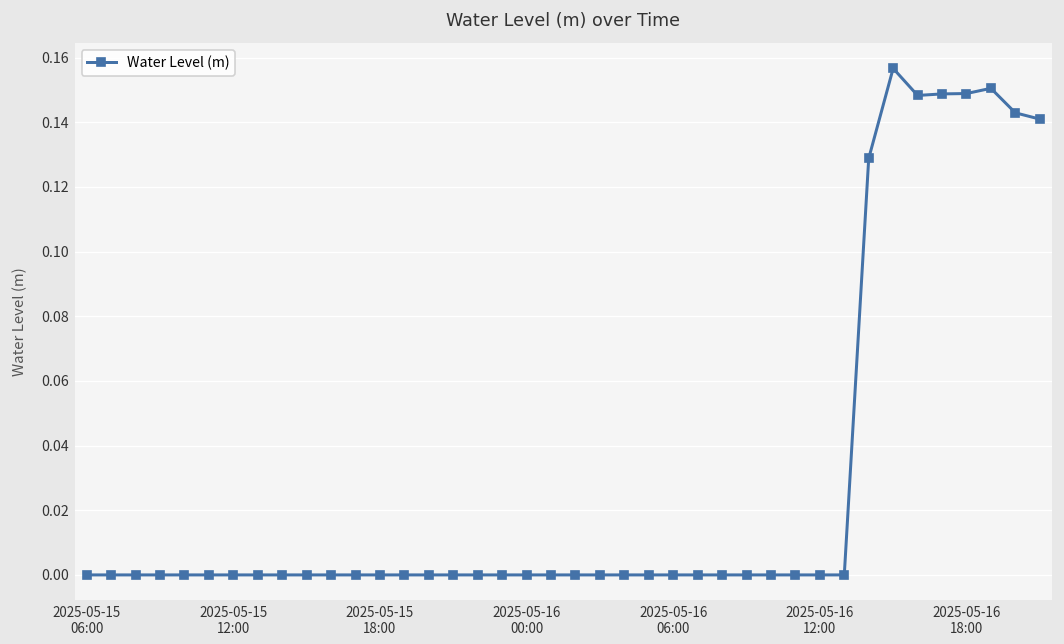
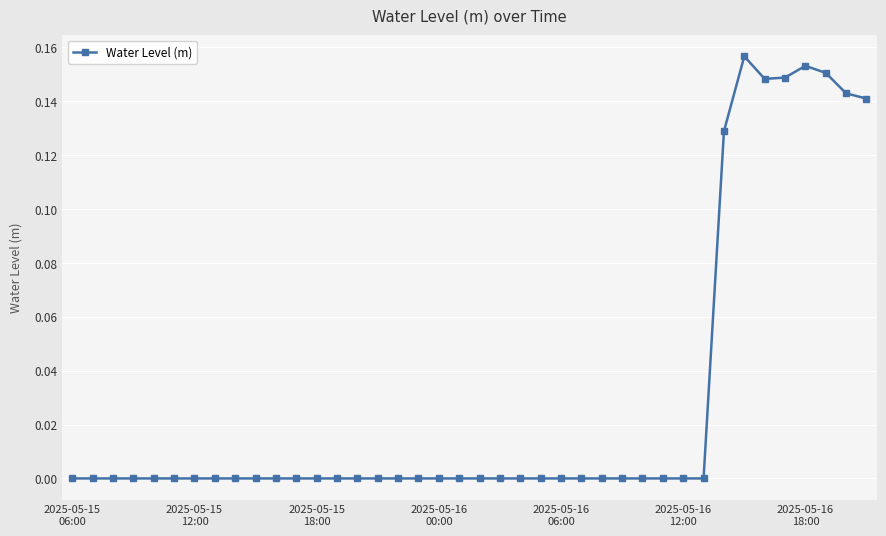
2025-05-16 18:00: 0.149 -> 0.153
